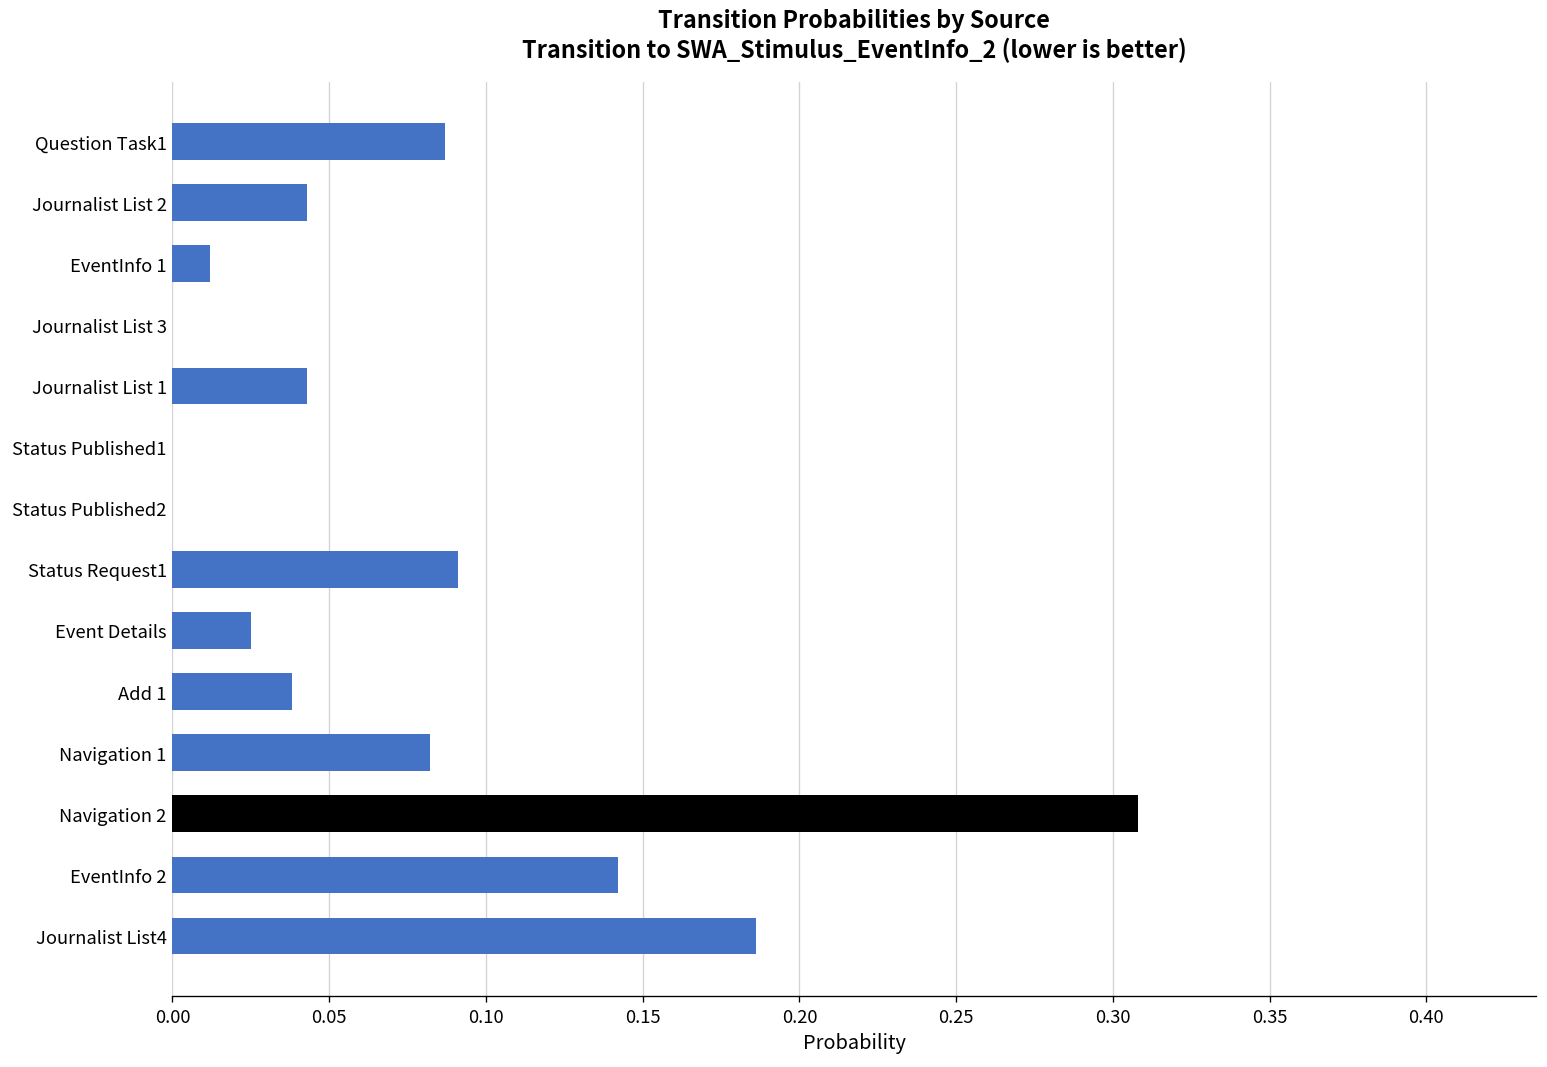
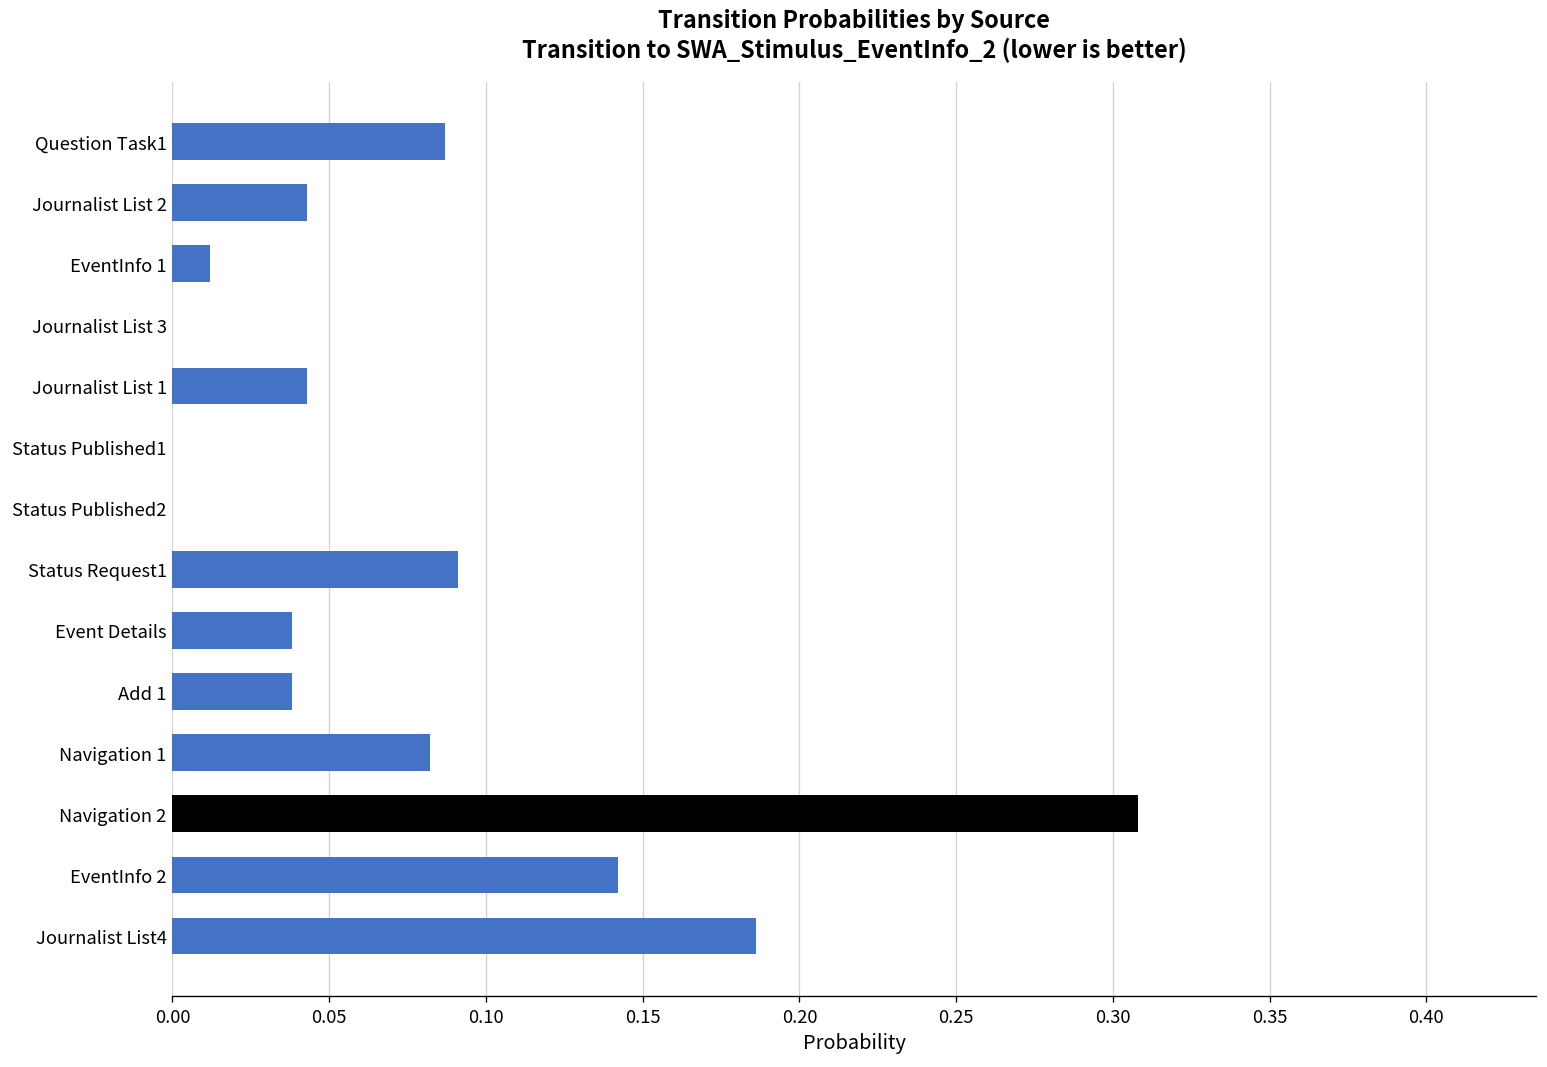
Event Details: 0.025 -> 0.038
